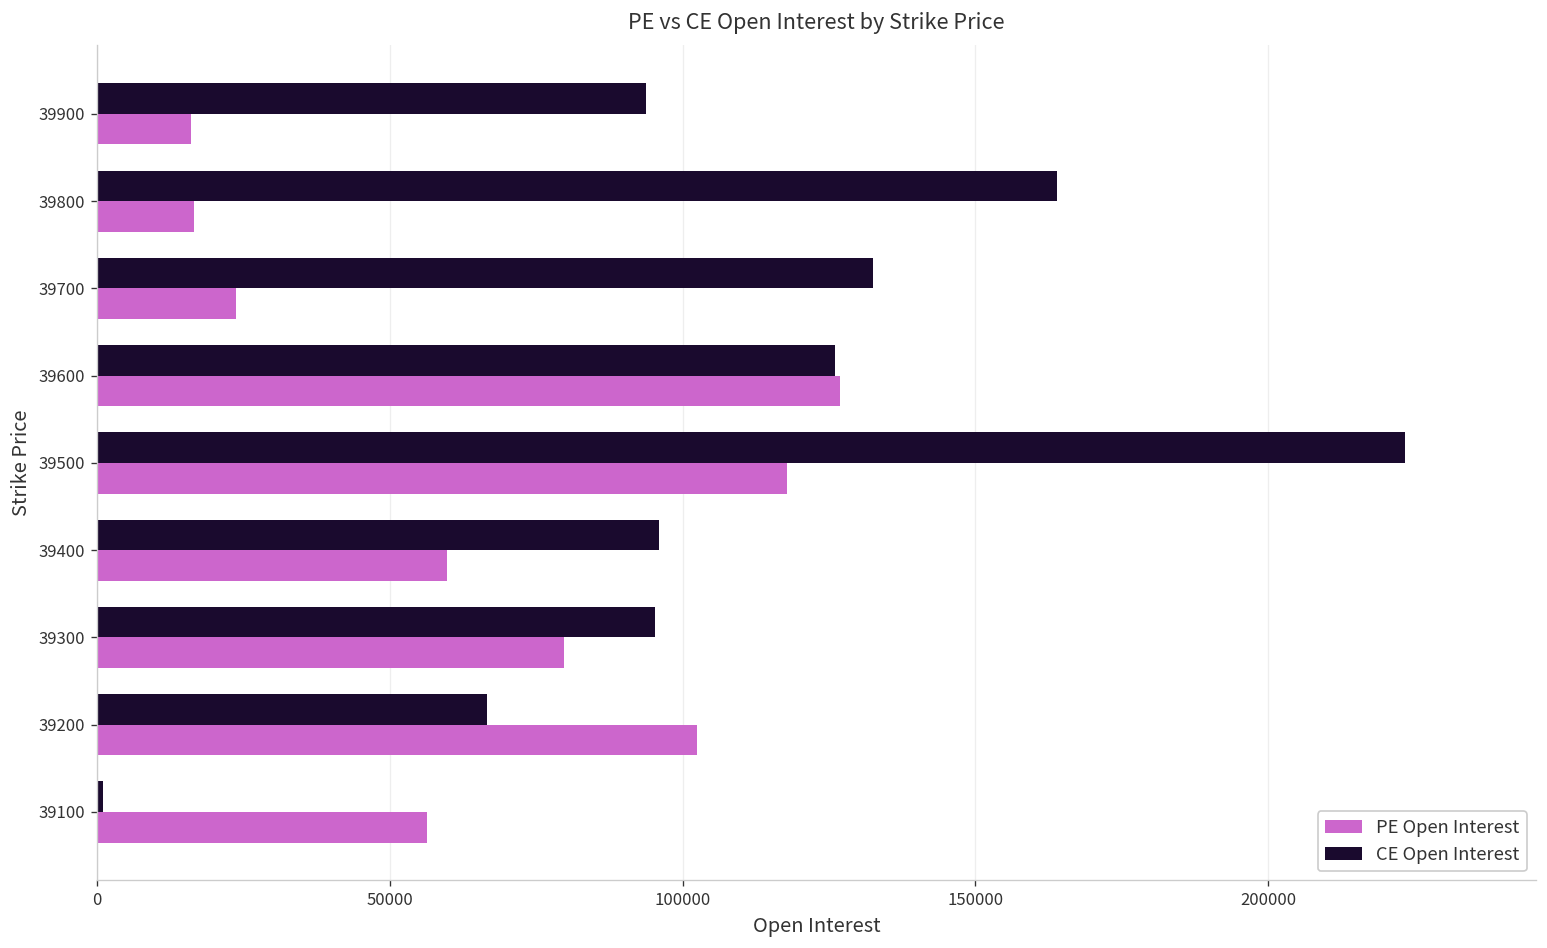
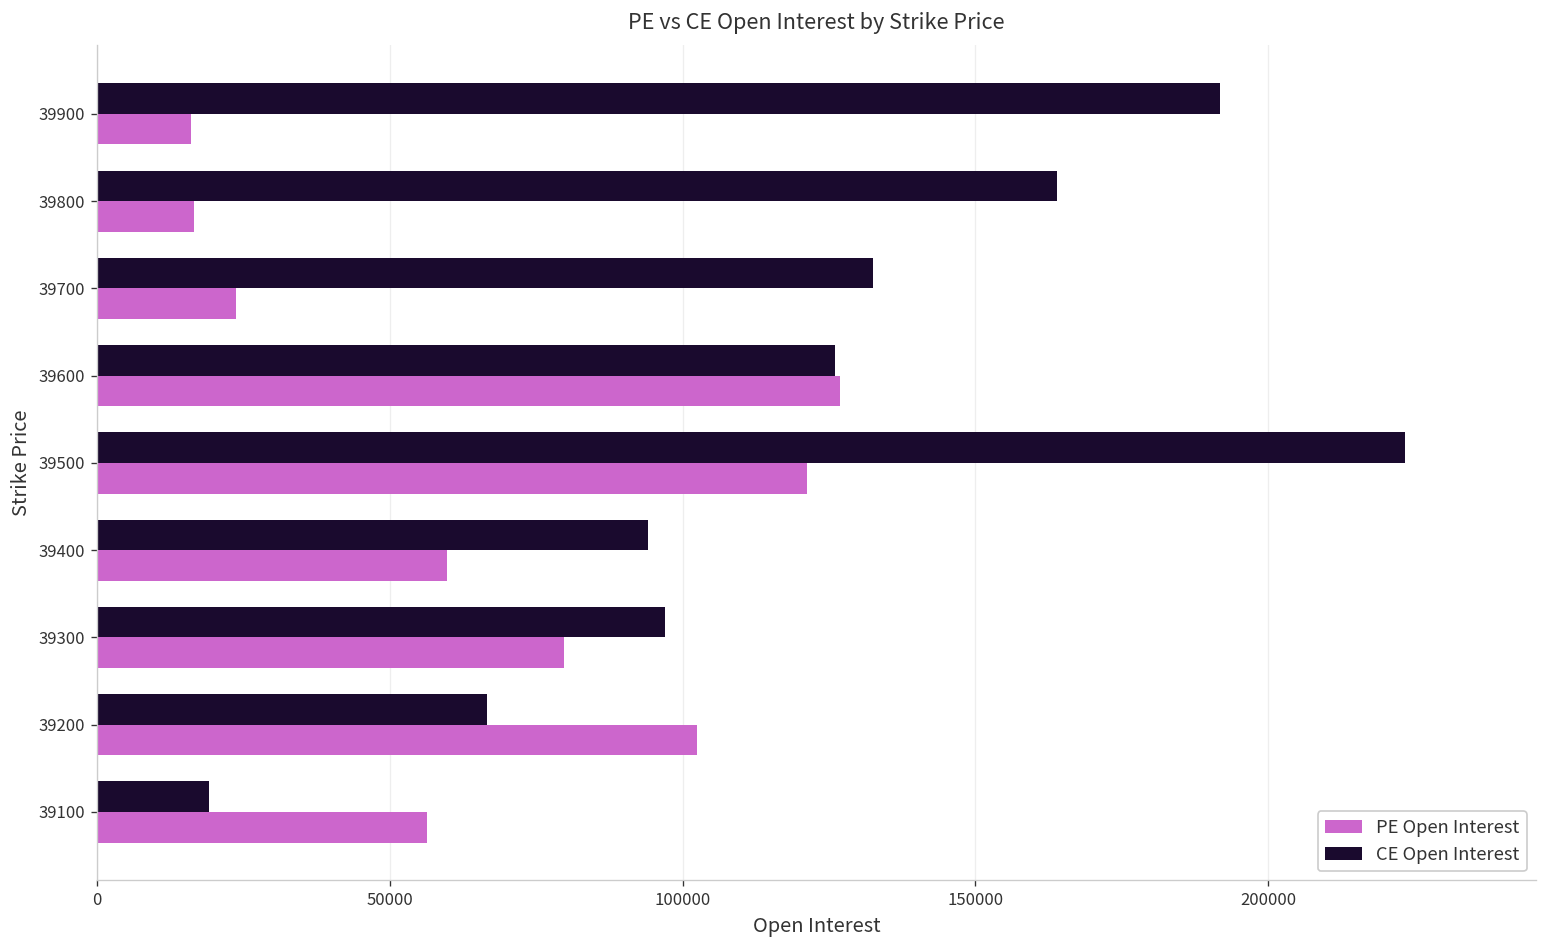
CE Open Interest, 39900: 94000 -> 192000
PE Open Interest, 39500: 118000 -> 121000
CE Open Interest, 39400: 96000 -> 94000
CE Open Interest, 39300: 95000 -> 97000
CE Open Interest, 39100: 1000 -> 19000
